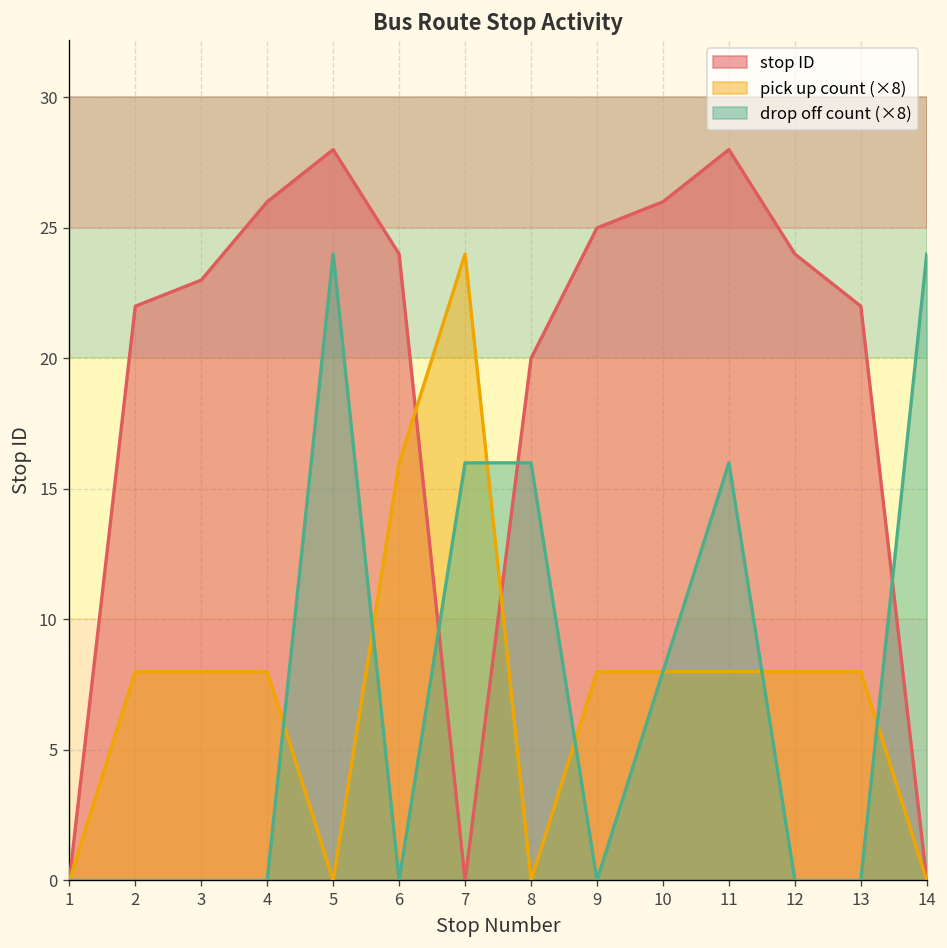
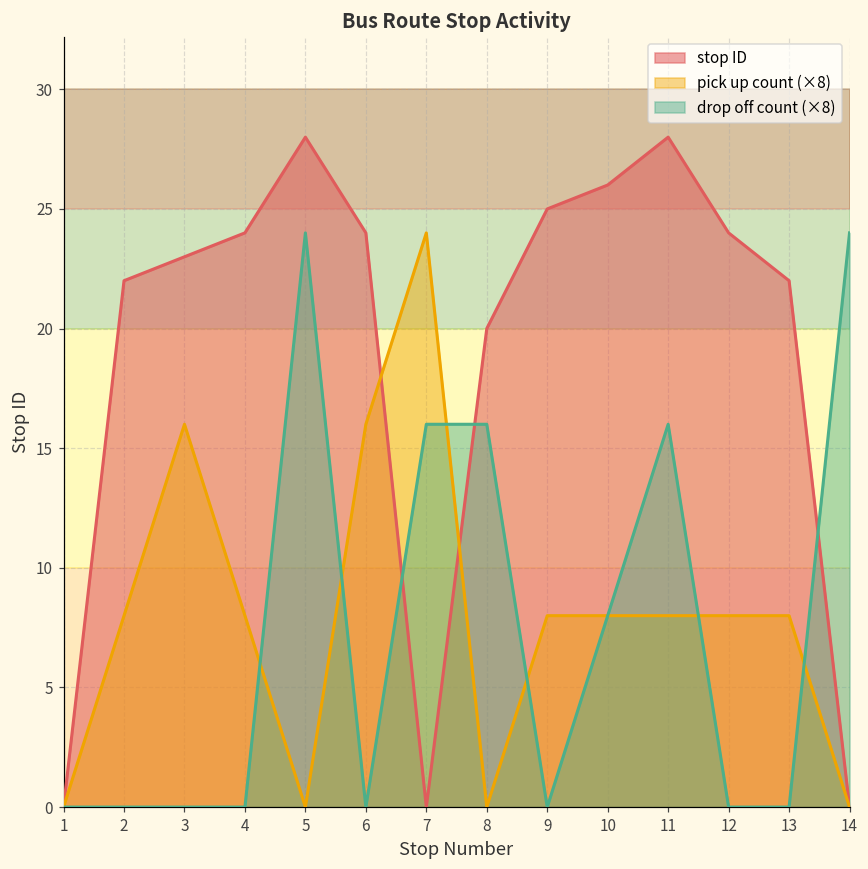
pick up count (×8), 3: 8.0 -> 16.0
stop ID, 4: 26 -> 24
